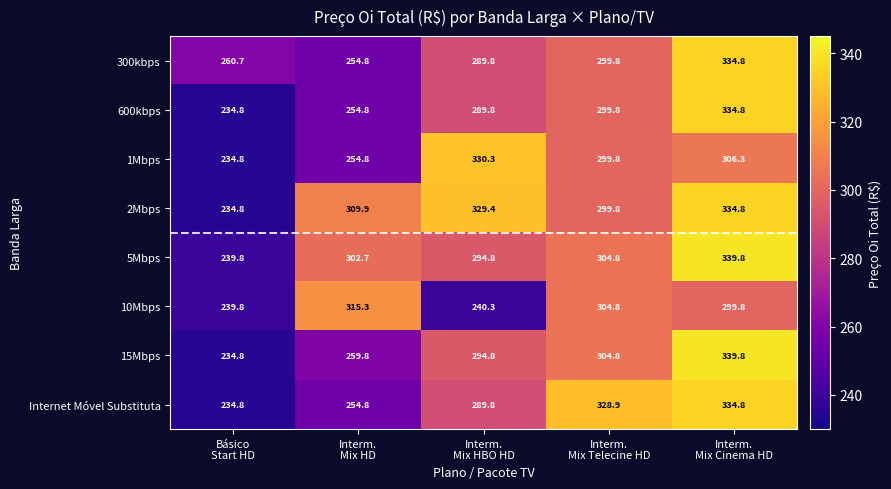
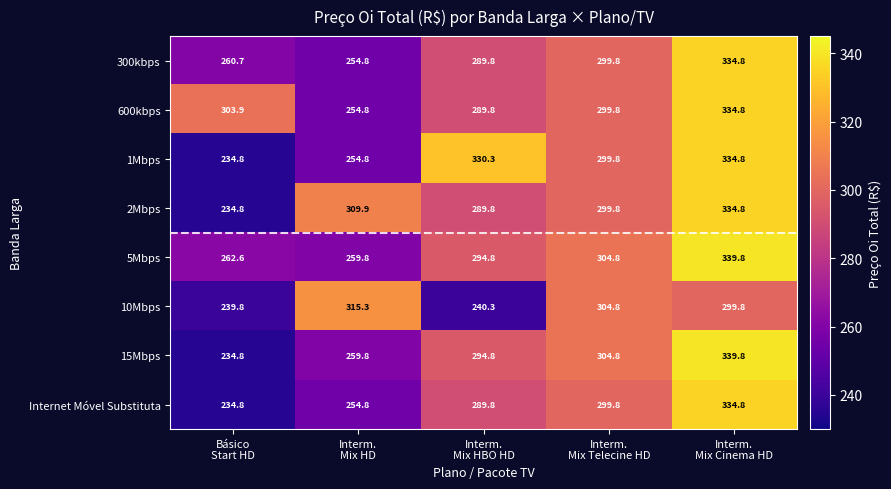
600kbps, Básico Start HD: 234.8 -> 303.9
1Mbps, Interm. Mix Cinema HD: 306.3 -> 334.8
2Mbps, Interm. Mix HBO HD: 329.4 -> 289.8
5Mbps, Básico Start HD: 239.8 -> 262.6
5Mbps, Interm. Mix HD: 302.7 -> 259.8
Internet Móvel Substituta, Interm. Mix Telecine HD: 328.9 -> 299.8
